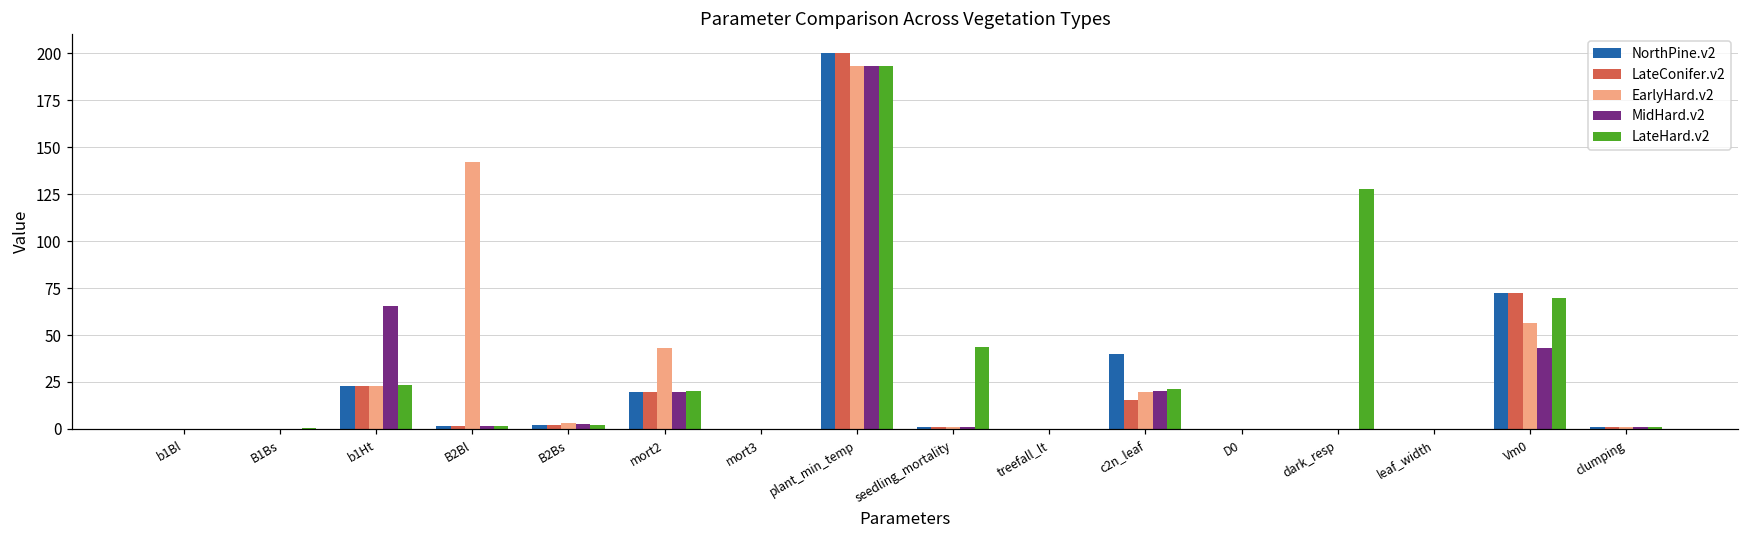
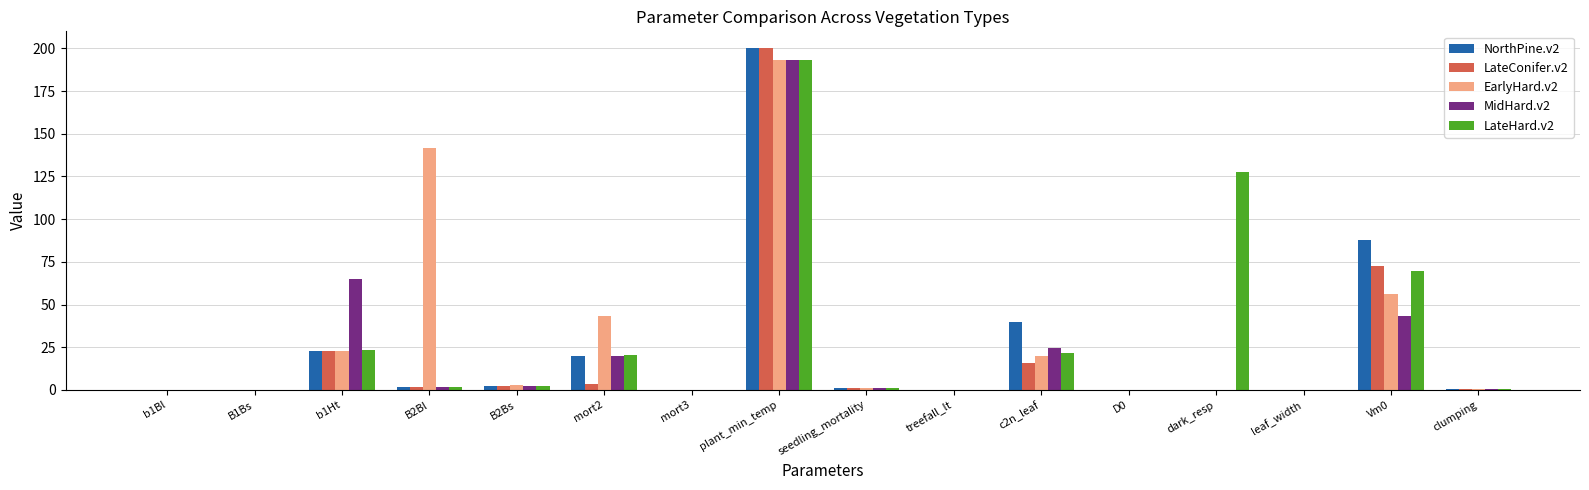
LateConifer.v2, mort2: 20 -> 4
LateHard.v2, seedling_mortality: 44 -> 1
MidHard.v2, c2n_leaf: 20 -> 25
NorthPine.v2, Vm0: 72 -> 88
